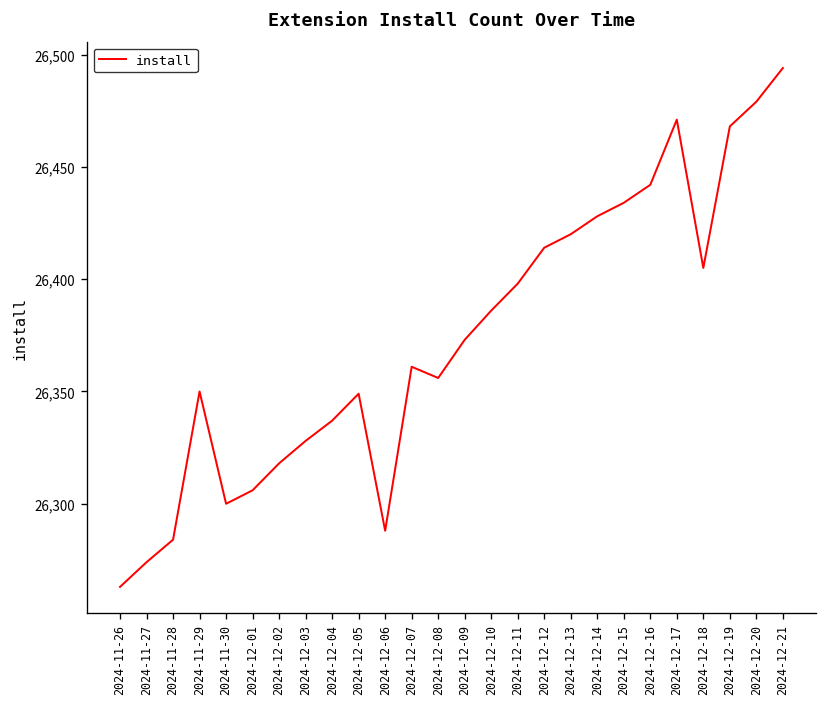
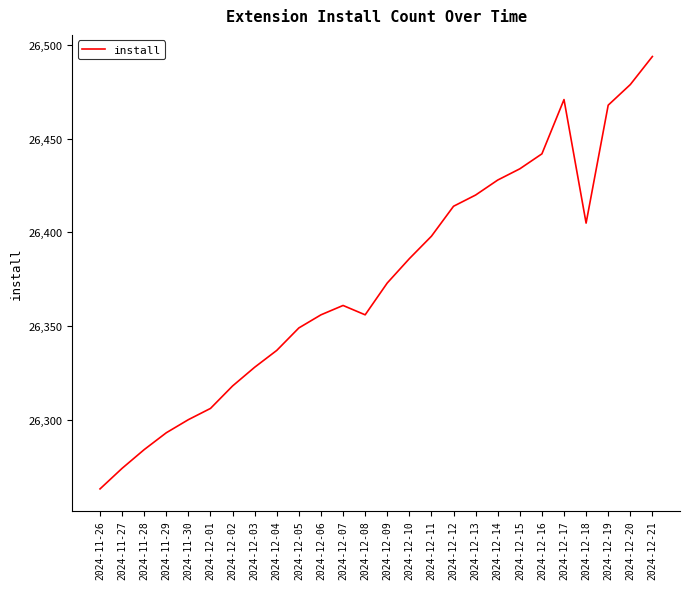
2024-11-29: 26,350 -> 26,293
2024-12-06: 26,288 -> 26,356
